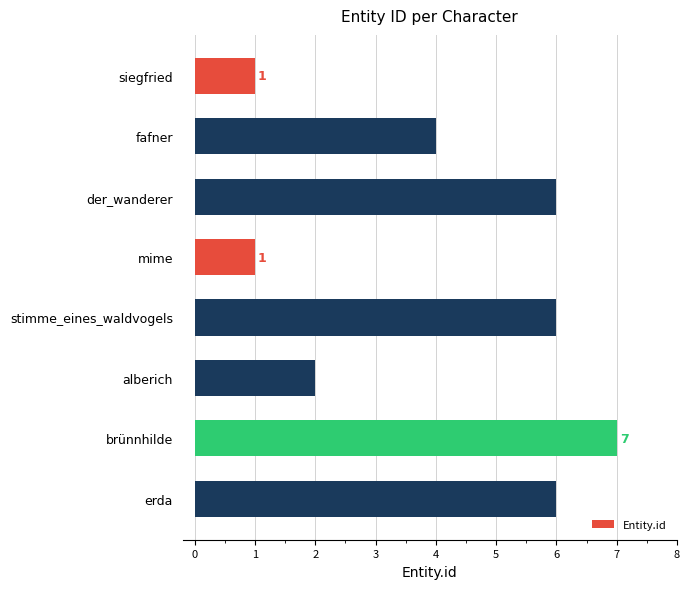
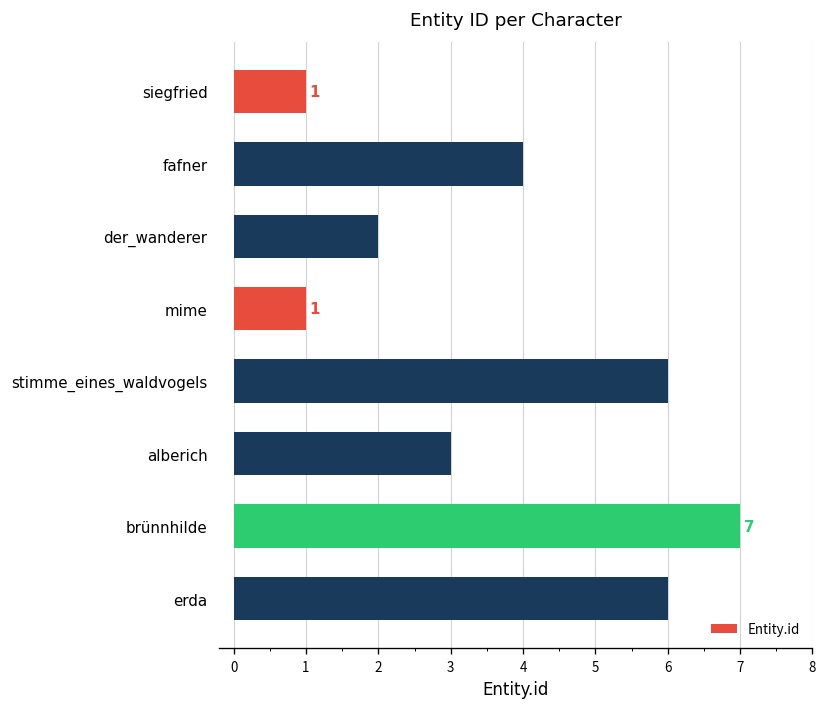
der_wanderer: 6 -> 2
alberich: 2 -> 3
